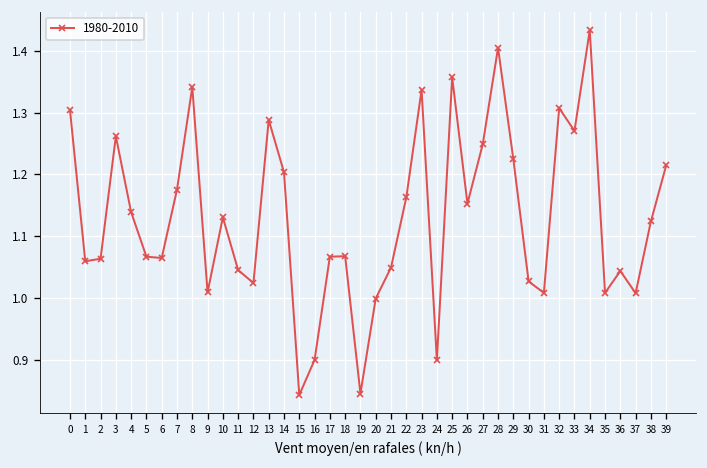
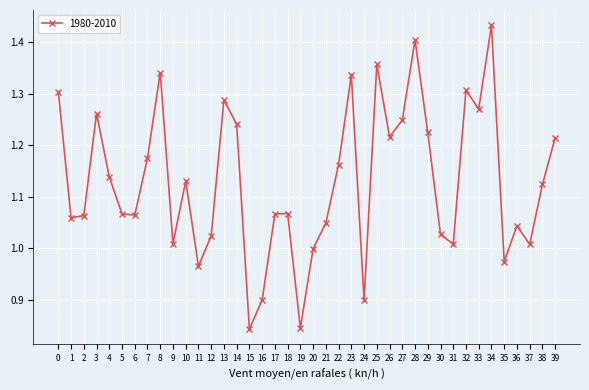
11: 1.04 -> 0.97
14: 1.20 -> 1.24
26: 1.15 -> 1.22
35: 1.01 -> 0.97
